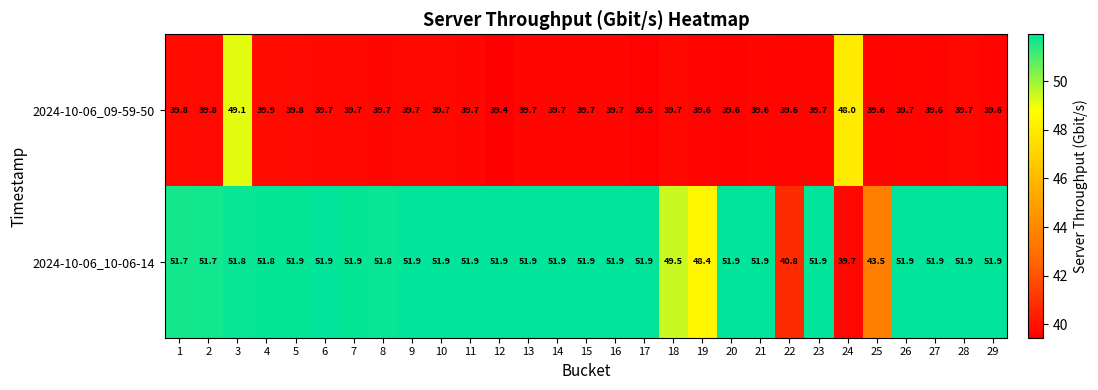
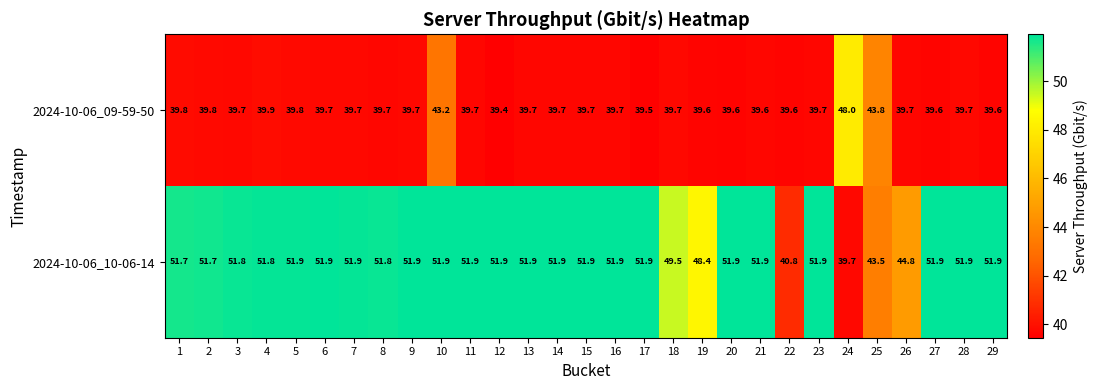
2024-10-06_09-59-50, 3: 49.1 -> 39.7
2024-10-06_09-59-50, 10: 39.7 -> 43.2
2024-10-06_09-59-50, 25: 39.6 -> 43.8
2024-10-06_10-06-14, 26: 51.9 -> 44.8
